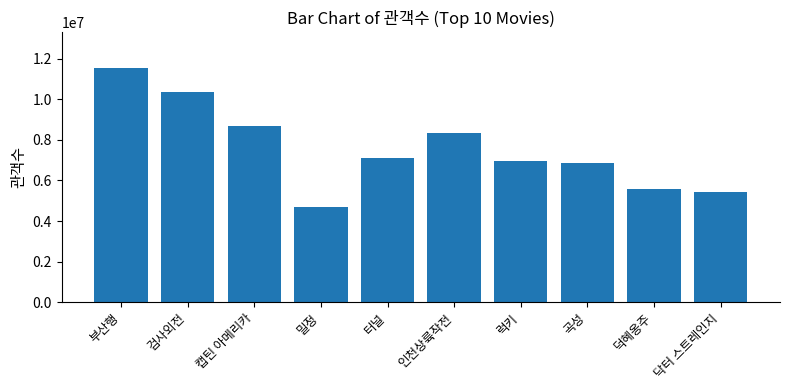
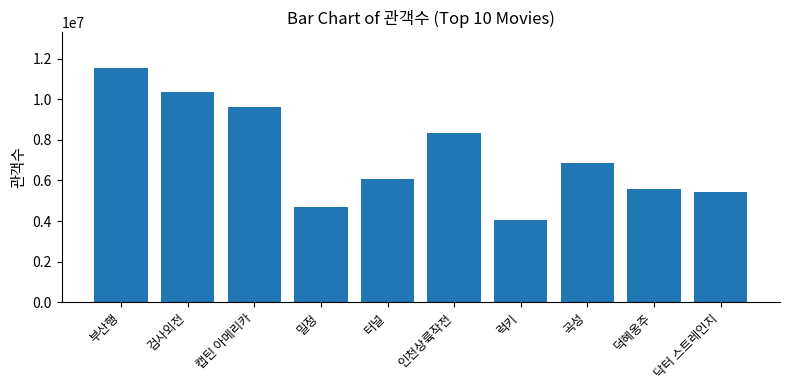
캡틴 아메리카: 8700000 -> 9600000
터널: 7100000 -> 6100000
럭키: 7000000 -> 4100000
